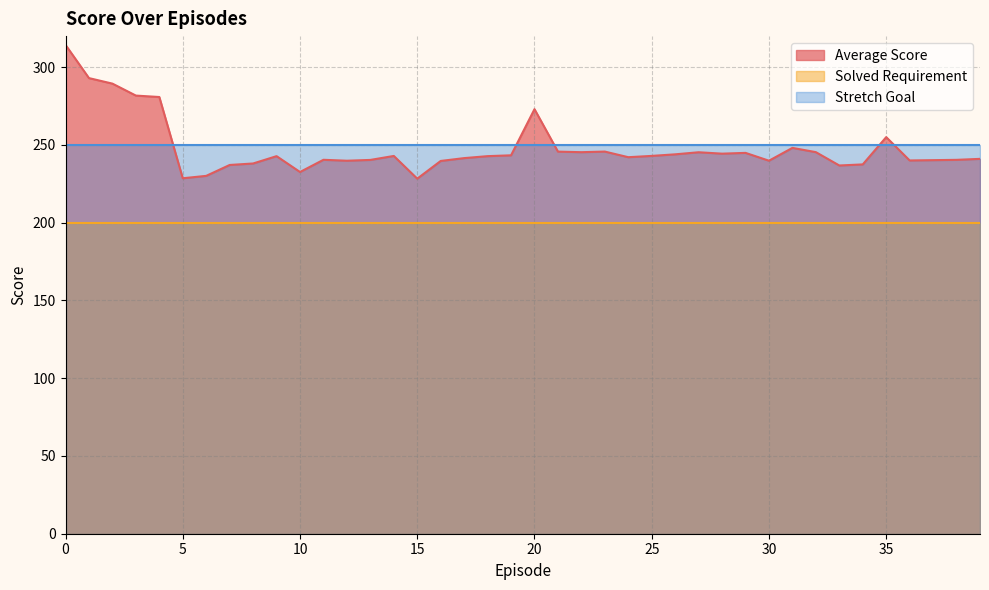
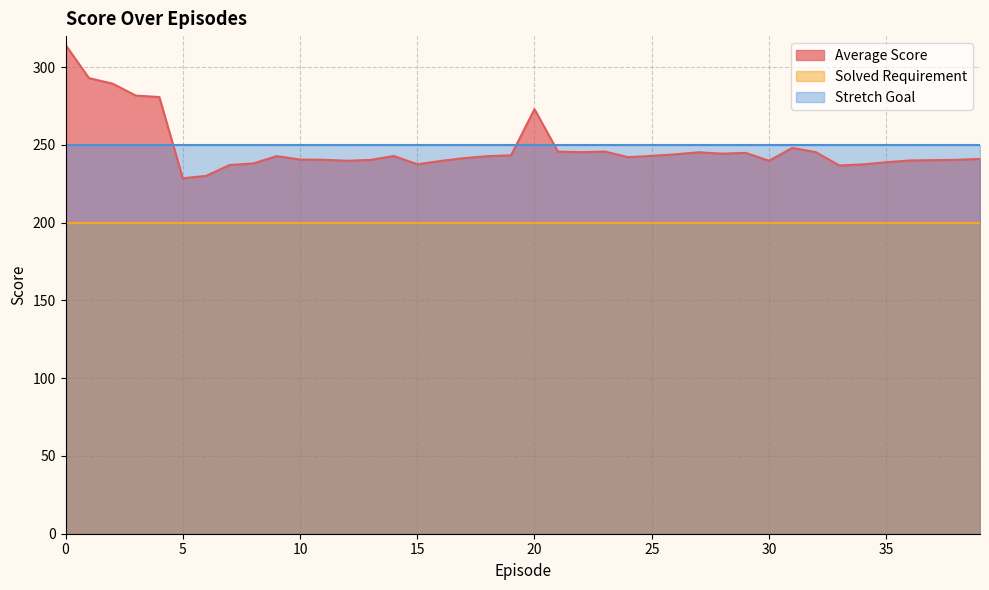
Average Score, 10: 233 -> 241
Average Score, 15: 228 -> 238
Average Score, 35: 255 -> 239
